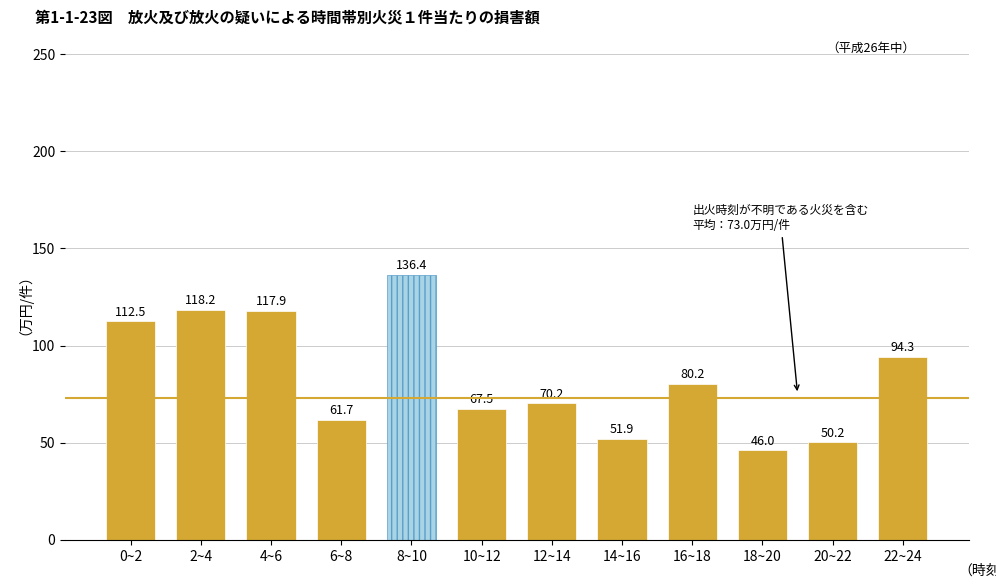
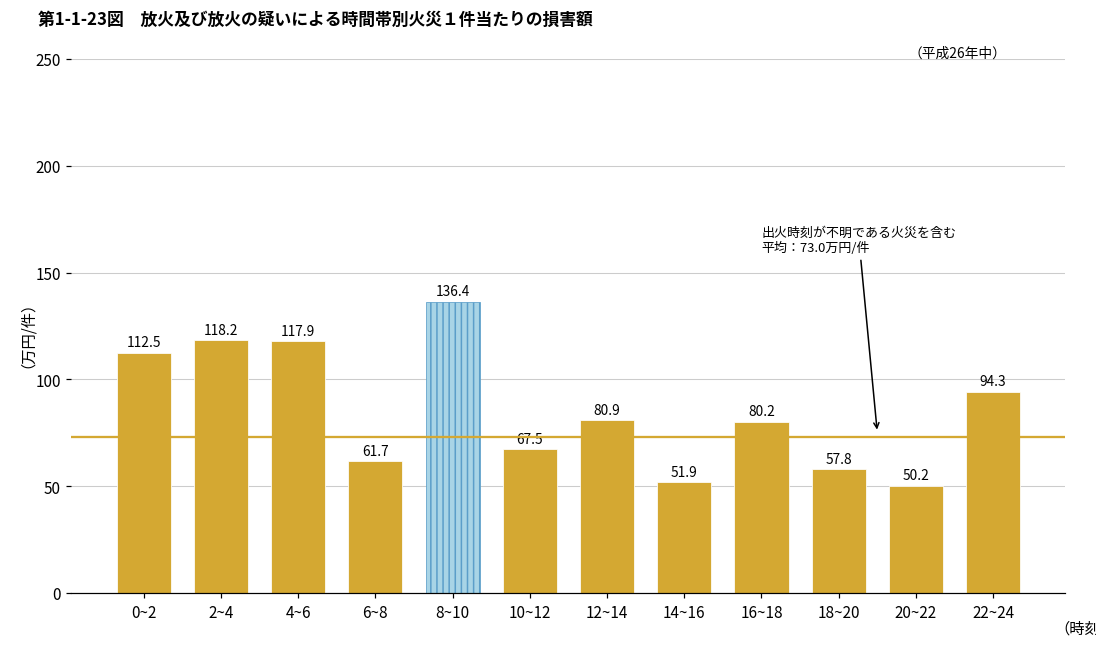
12~14: 70.2 -> 80.9
18~20: 46.0 -> 57.8
